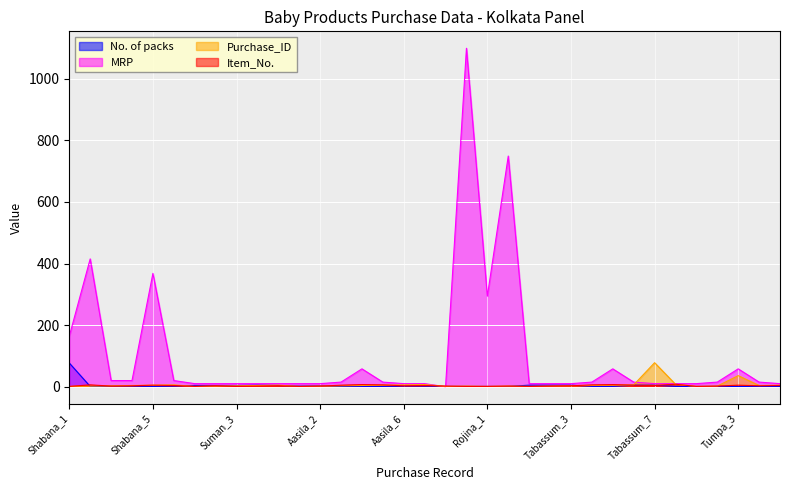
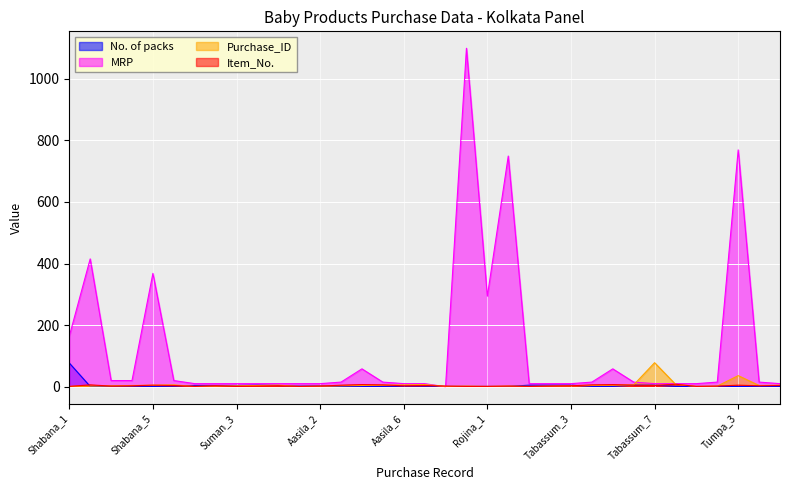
MRP, Tumpa_3: 60 -> 770
